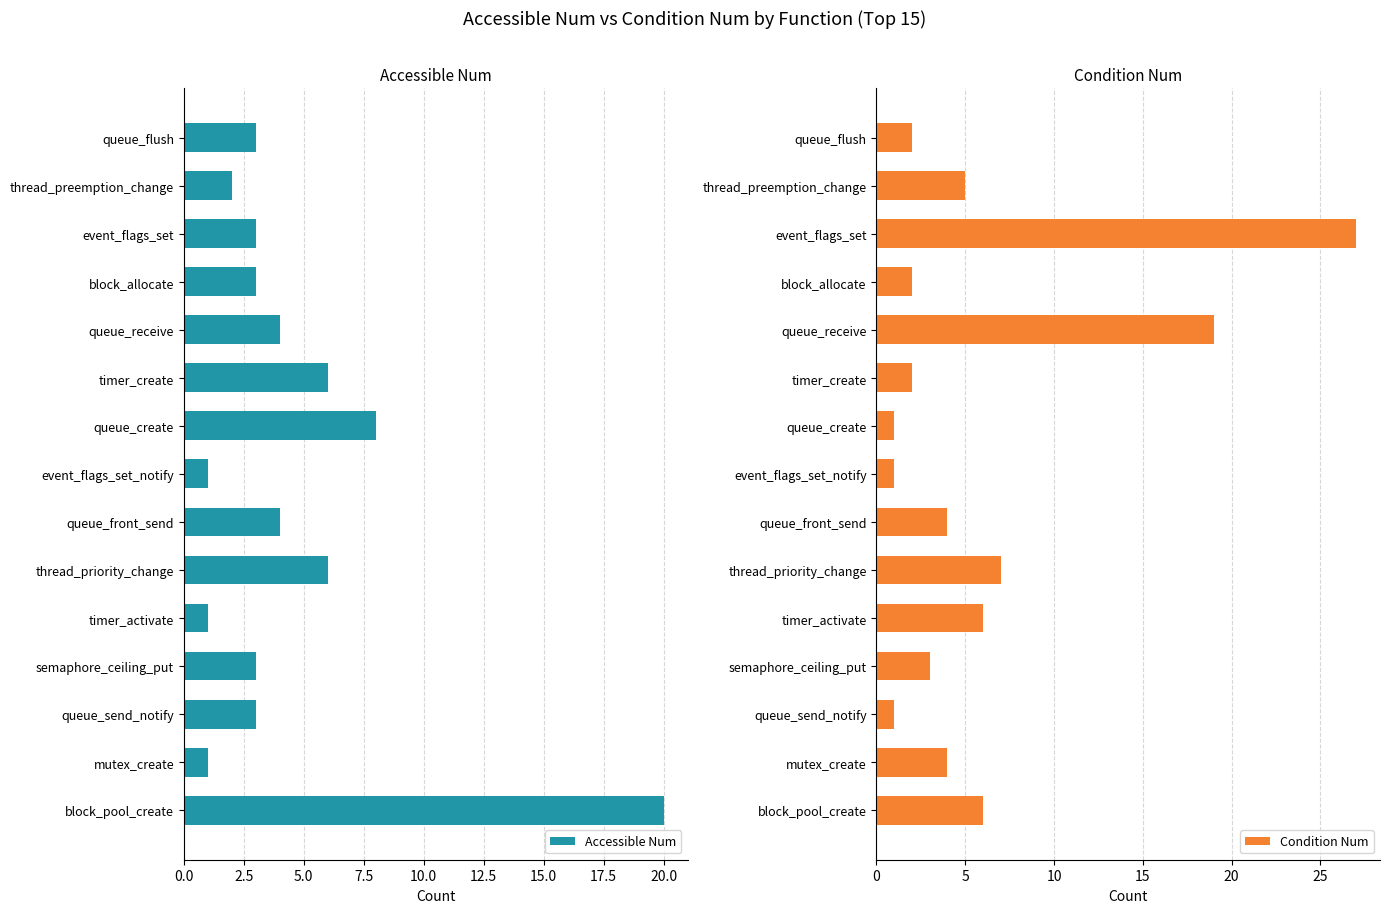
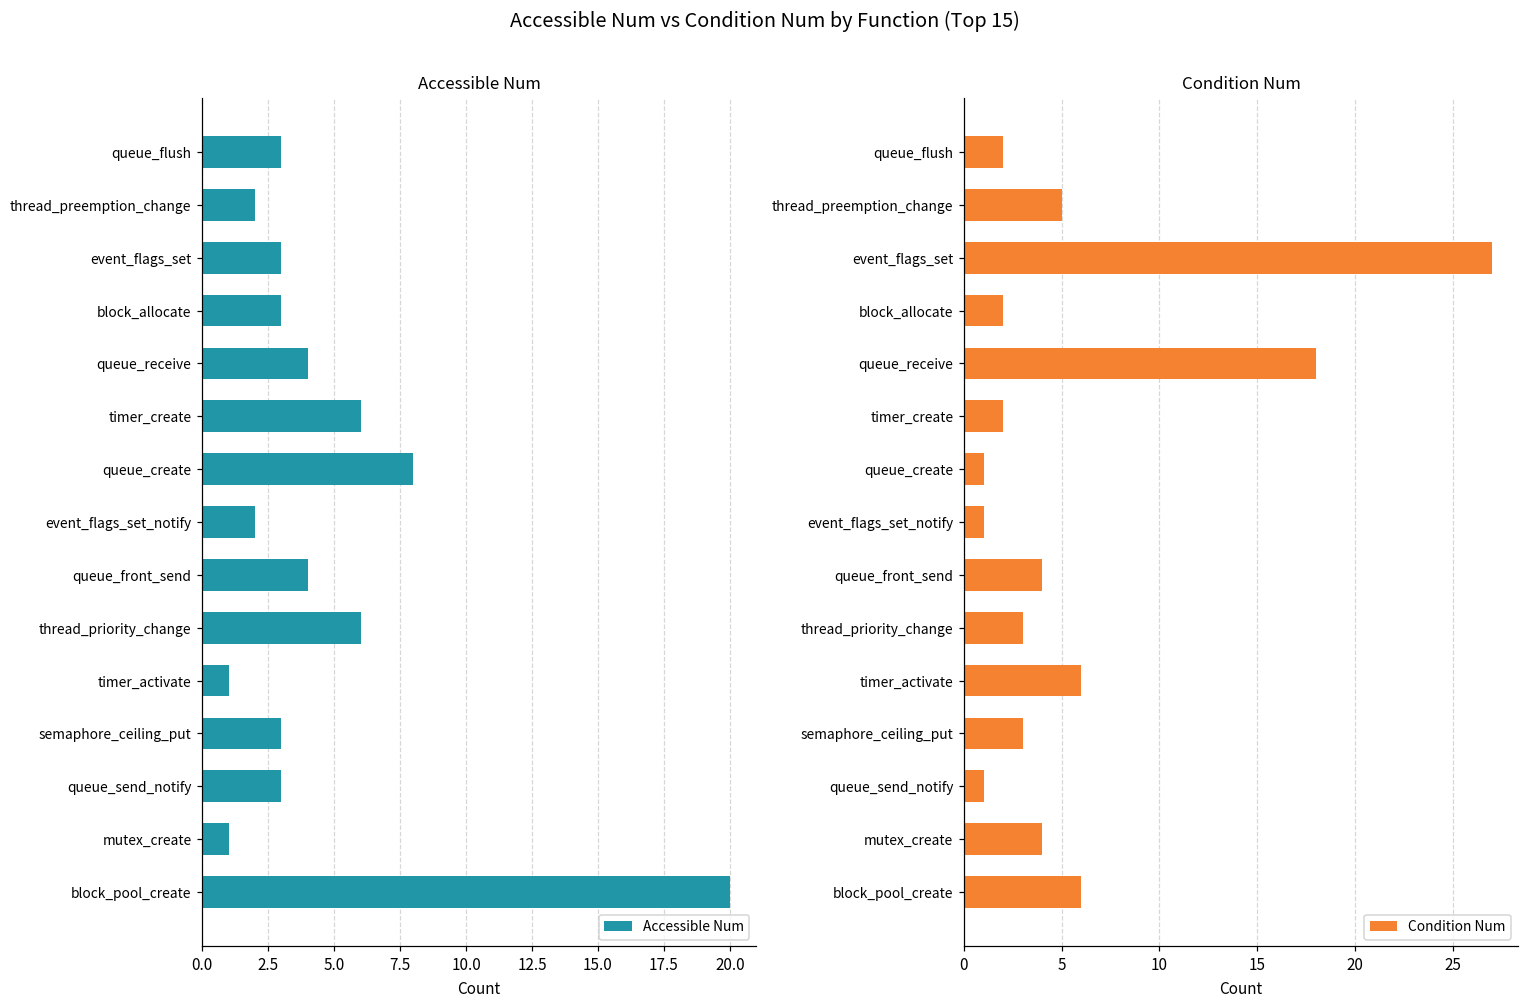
Accessible Num, event_flags_set_notify: 1 -> 2
Condition Num, queue_receive: 19 -> 18
Condition Num, thread_priority_change: 7 -> 3
